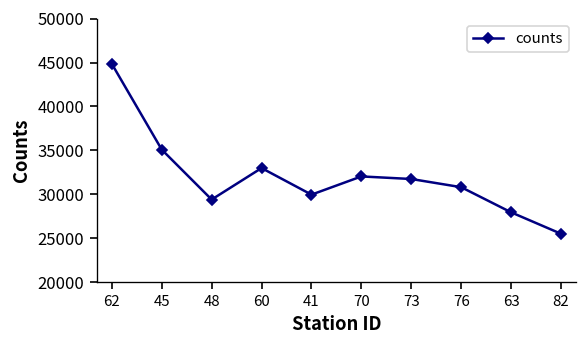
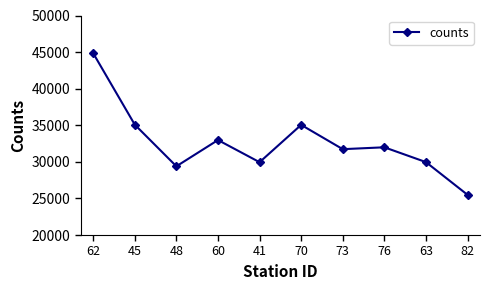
70: 32000 -> 35000
76: 31000 -> 32000
63: 28000 -> 30000
